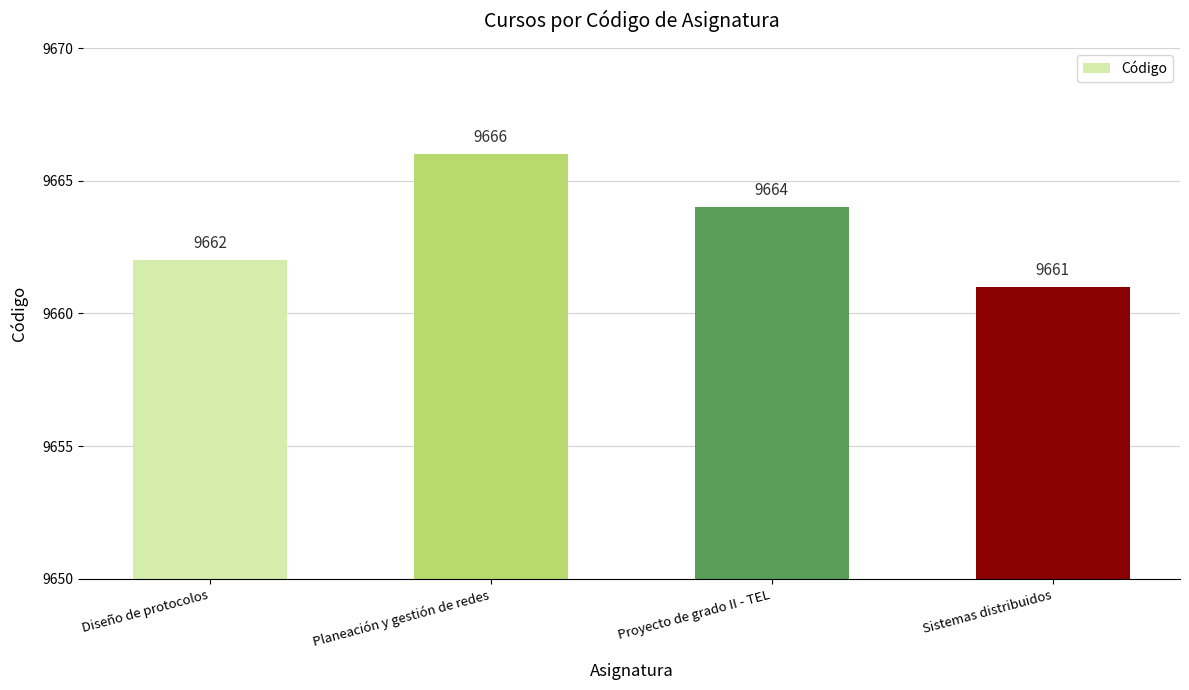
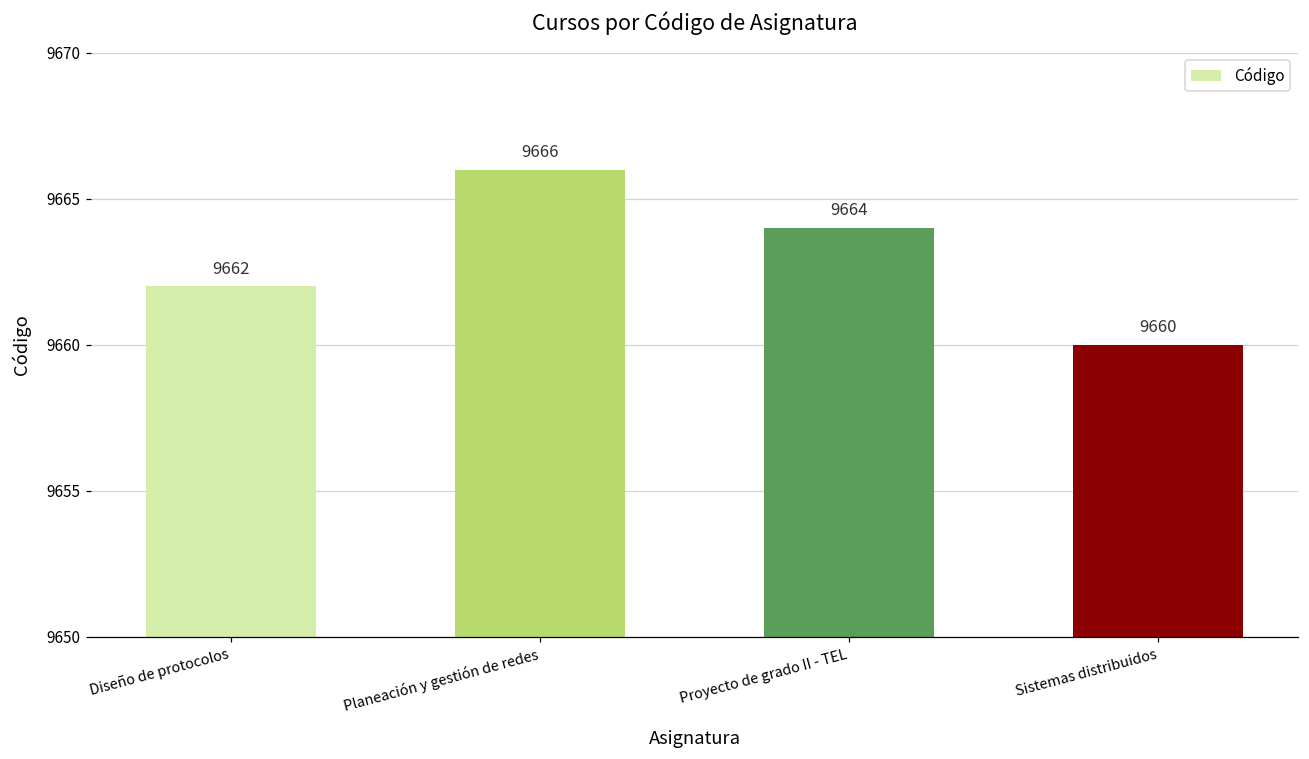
Sistemas distribuidos: 9661 -> 9660
